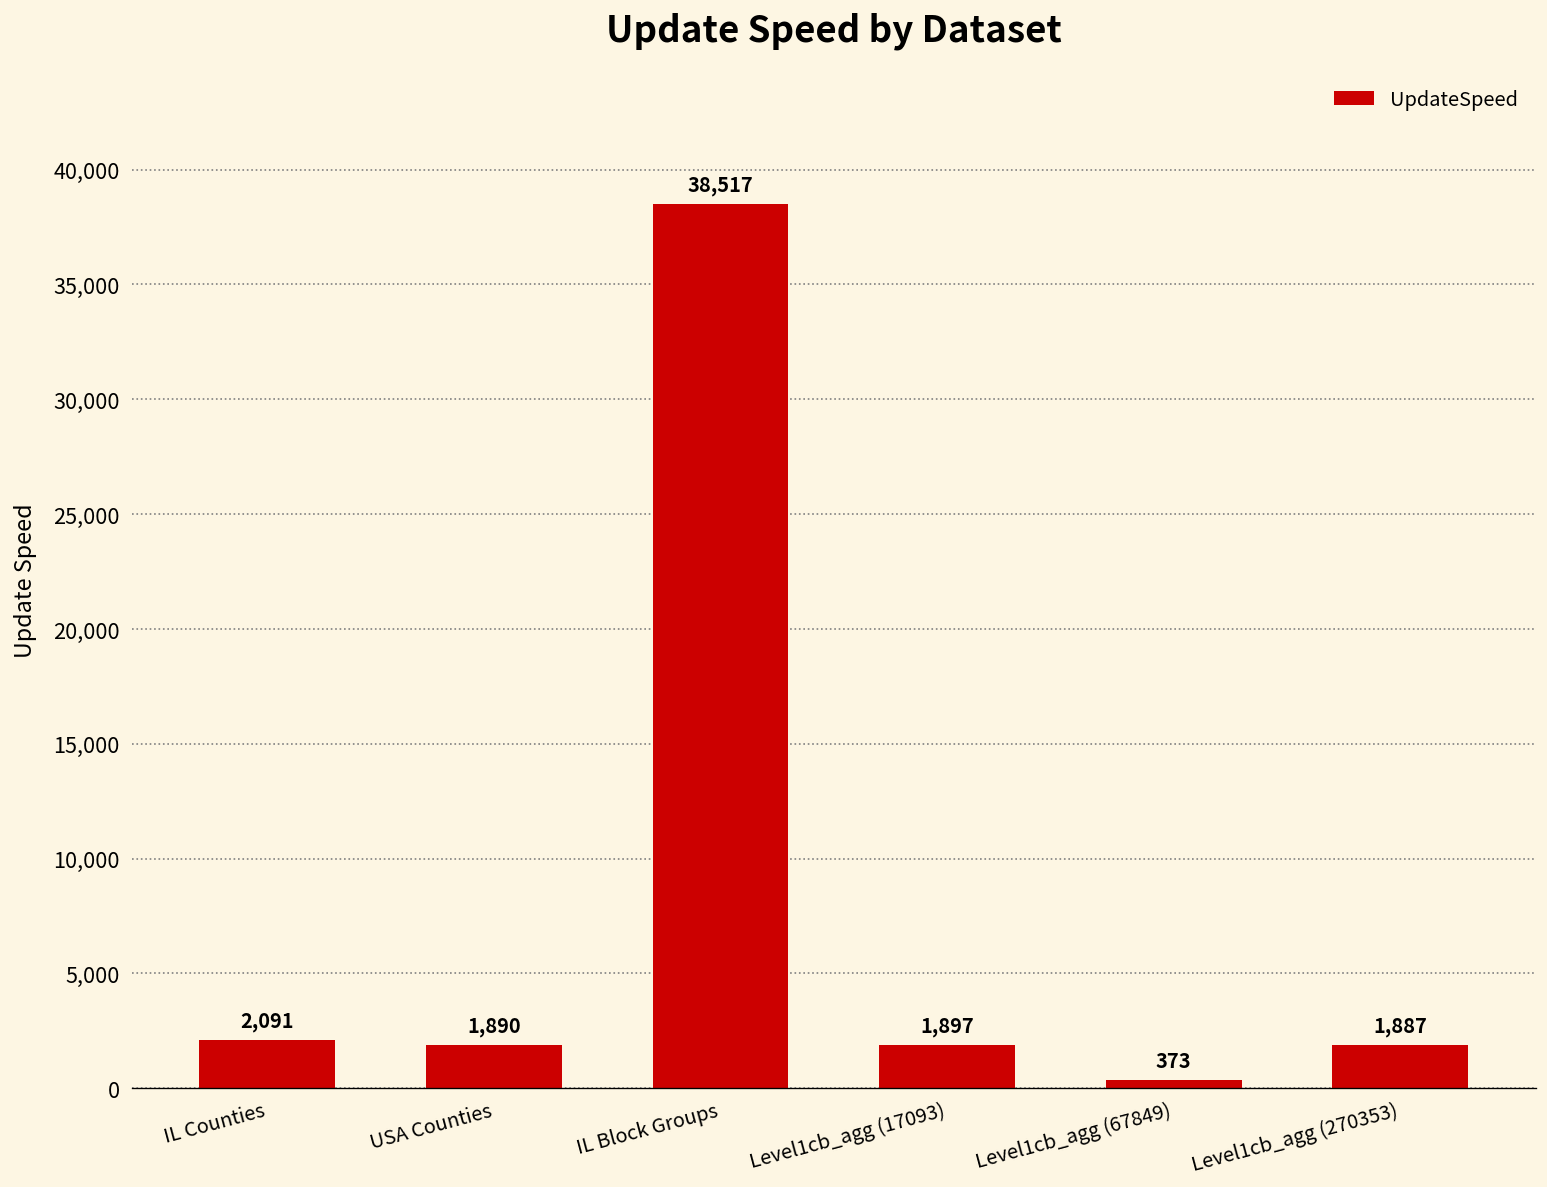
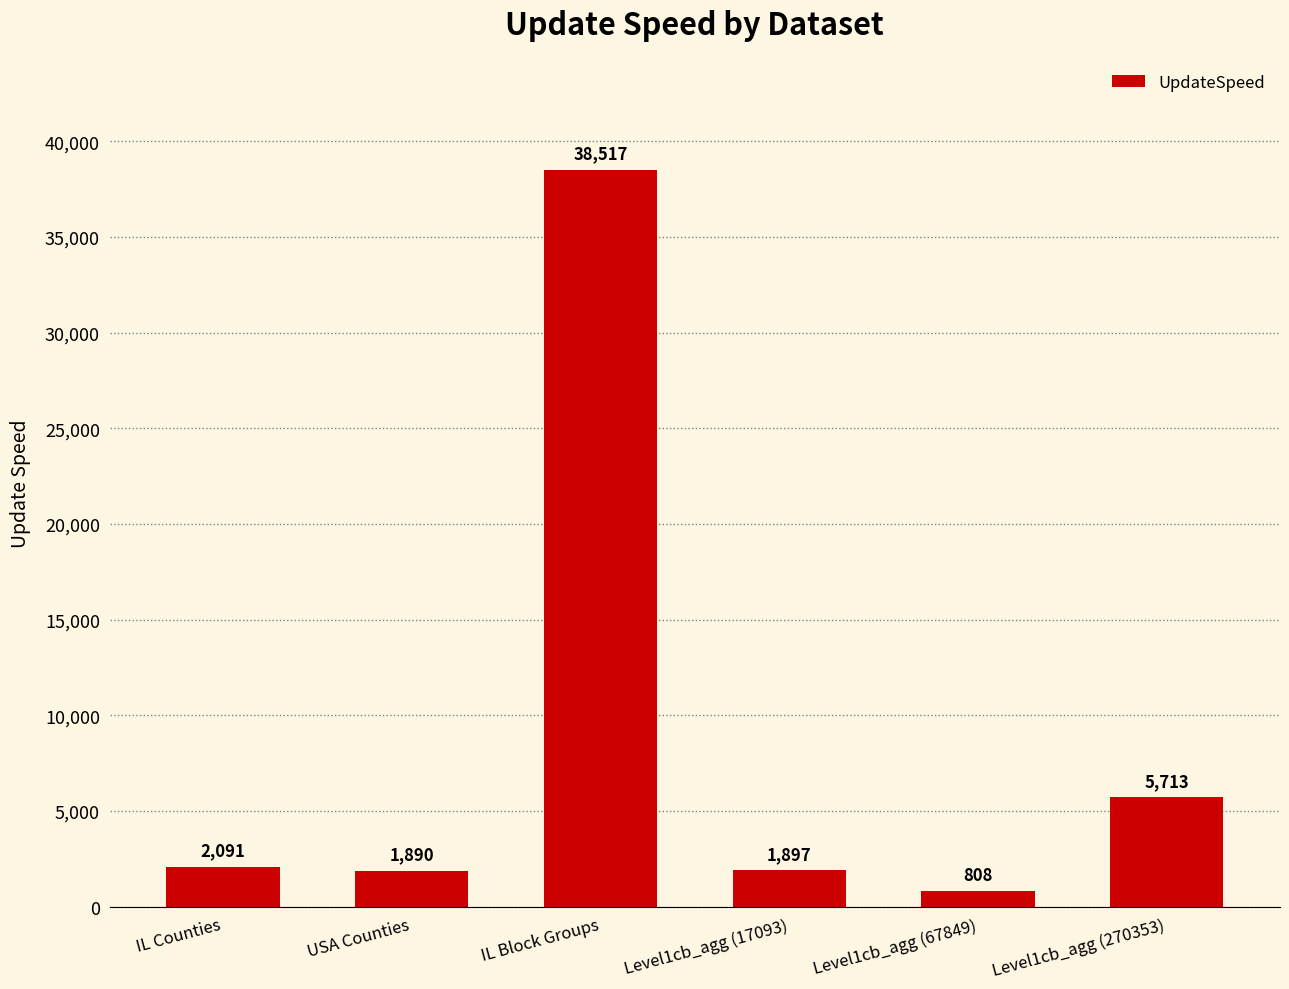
Level1cb_agg (67849): 373 -> 808
Level1cb_agg (270353): 1,887 -> 5,713
